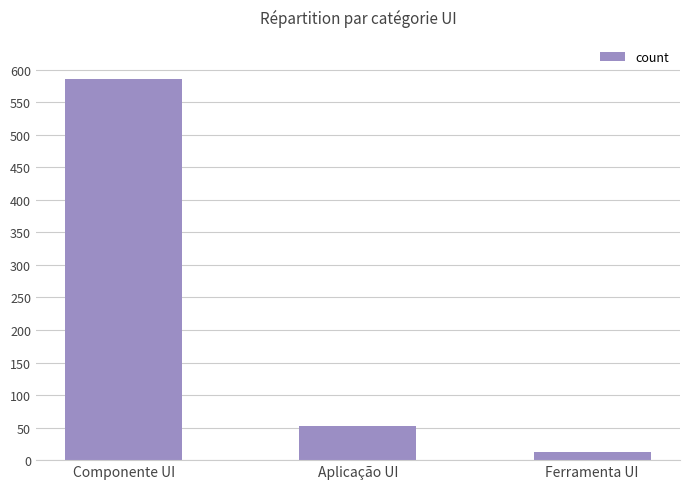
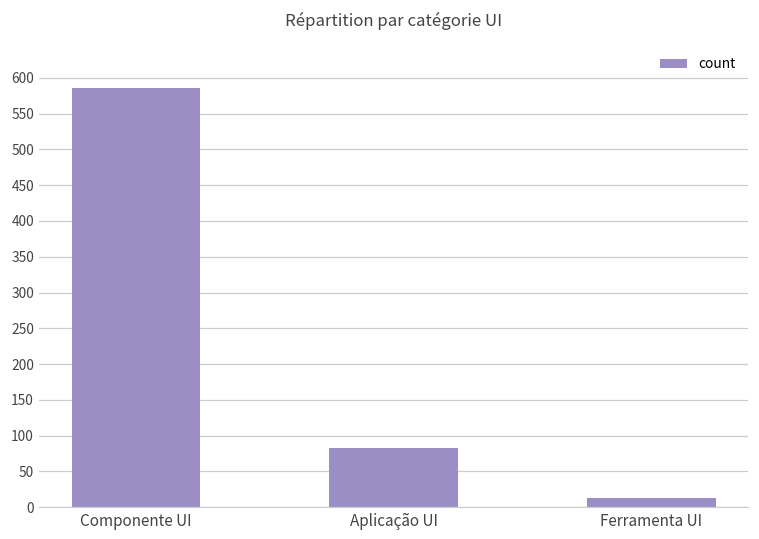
Aplicação UI: 50 -> 80
